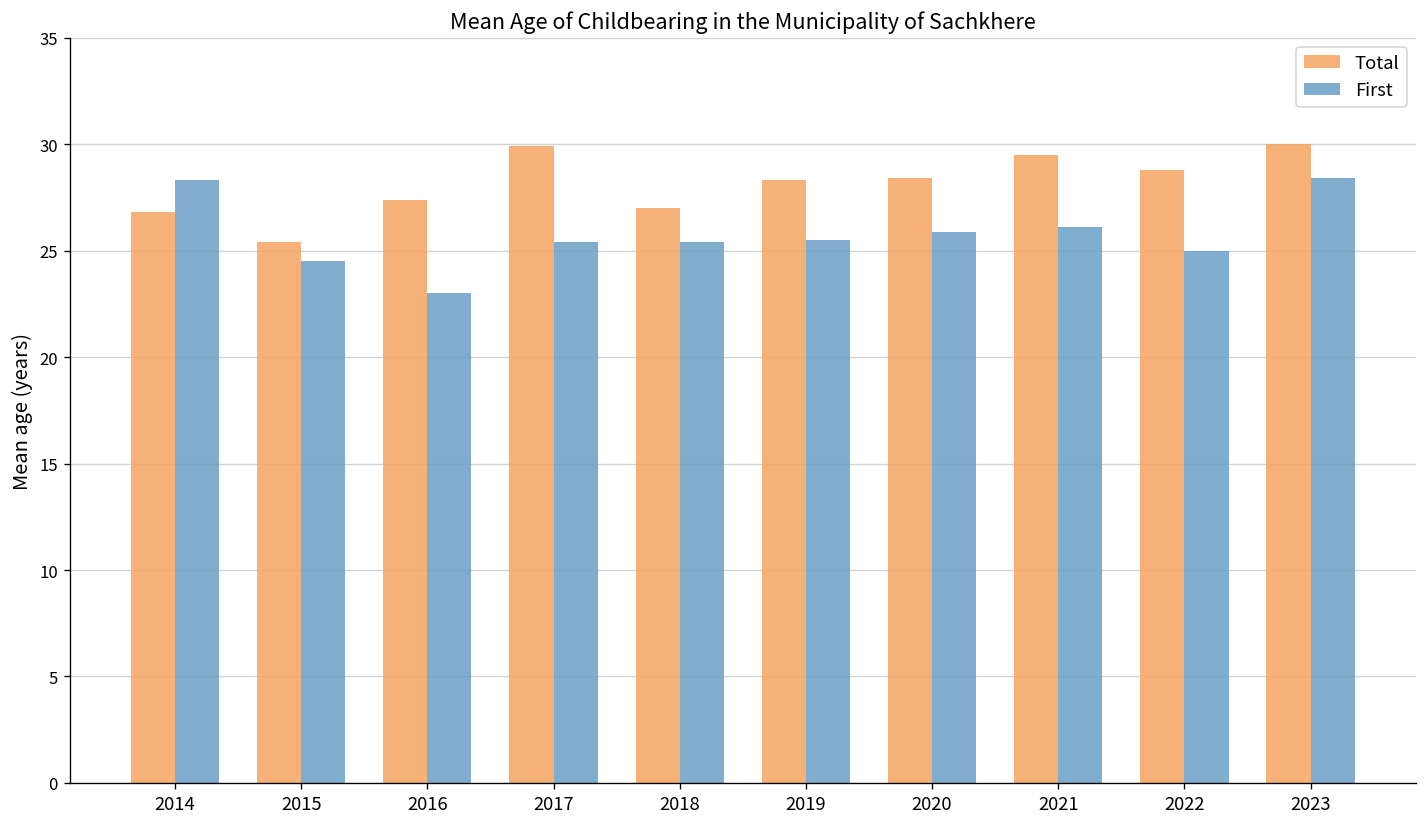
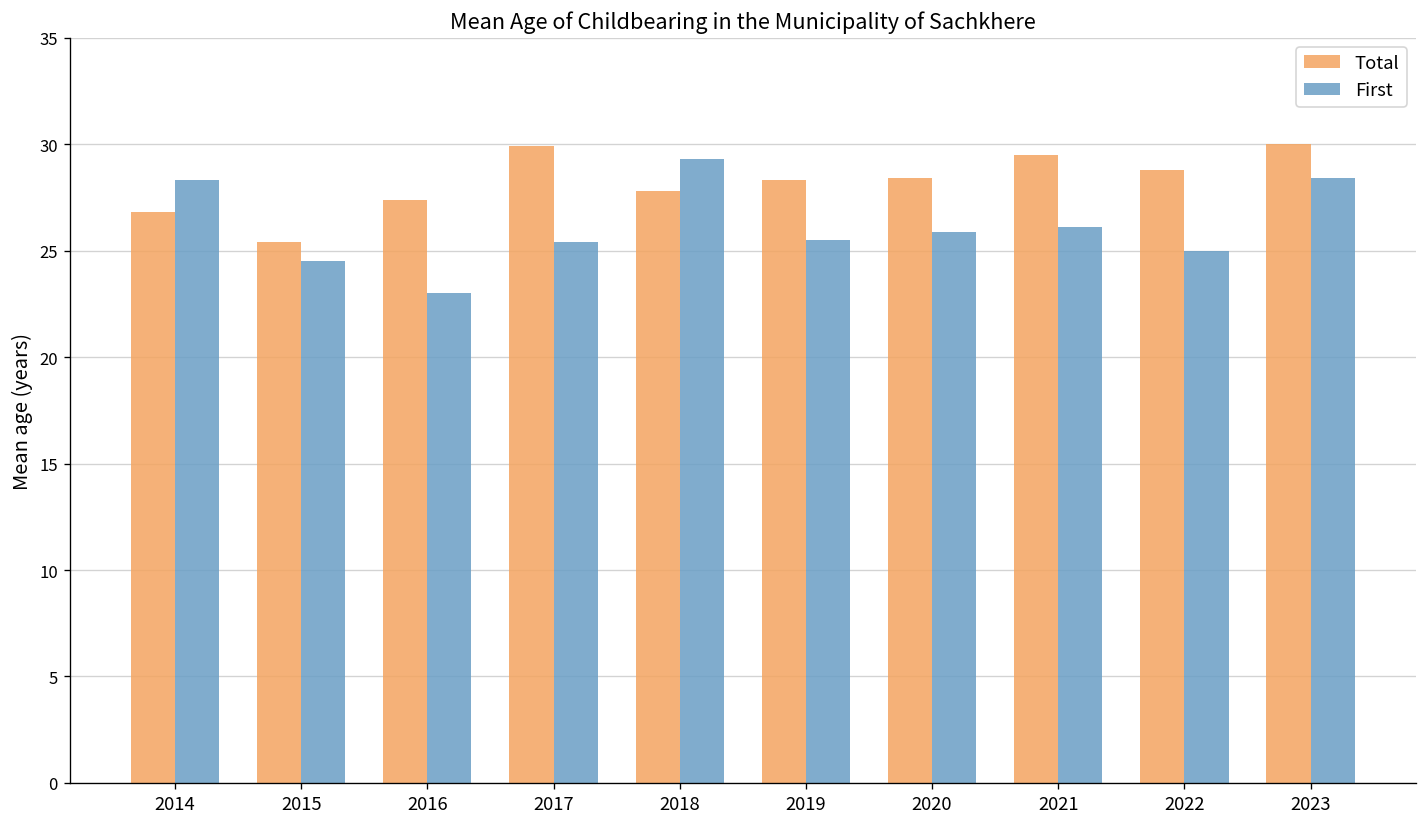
Total, 2018: 27.0 -> 27.8
First, 2018: 25.4 -> 29.3
